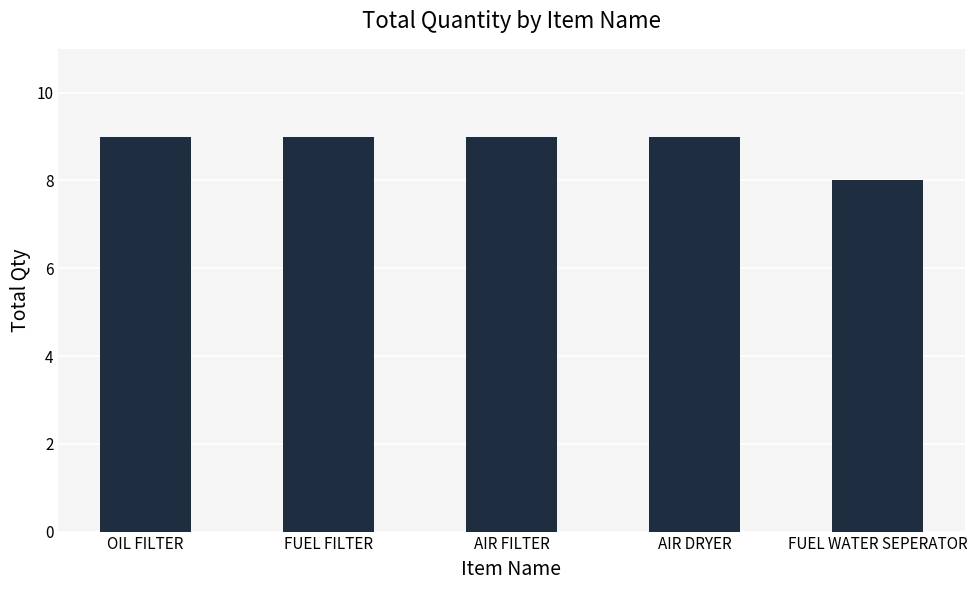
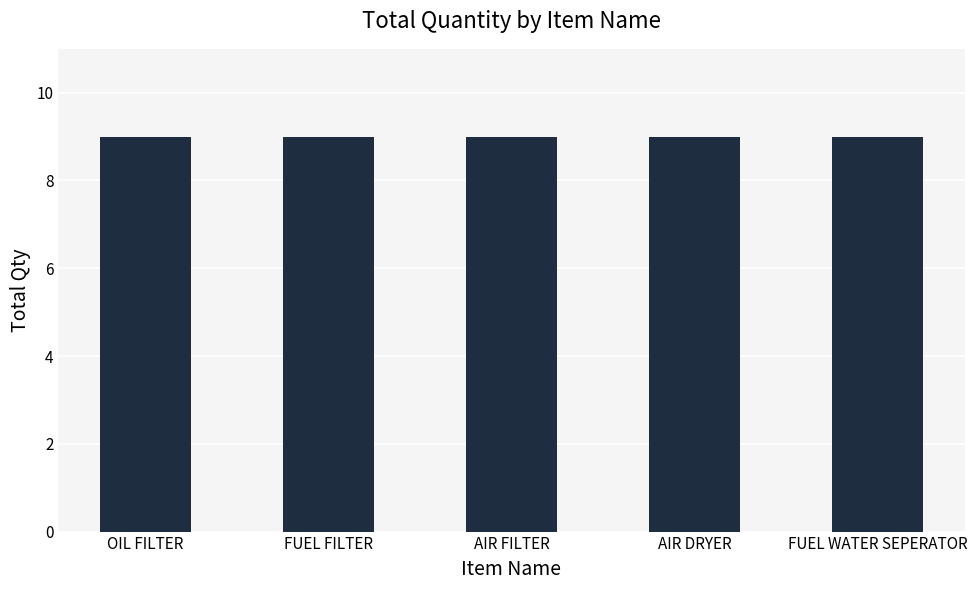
FUEL WATER SEPERATOR: 8 -> 9
